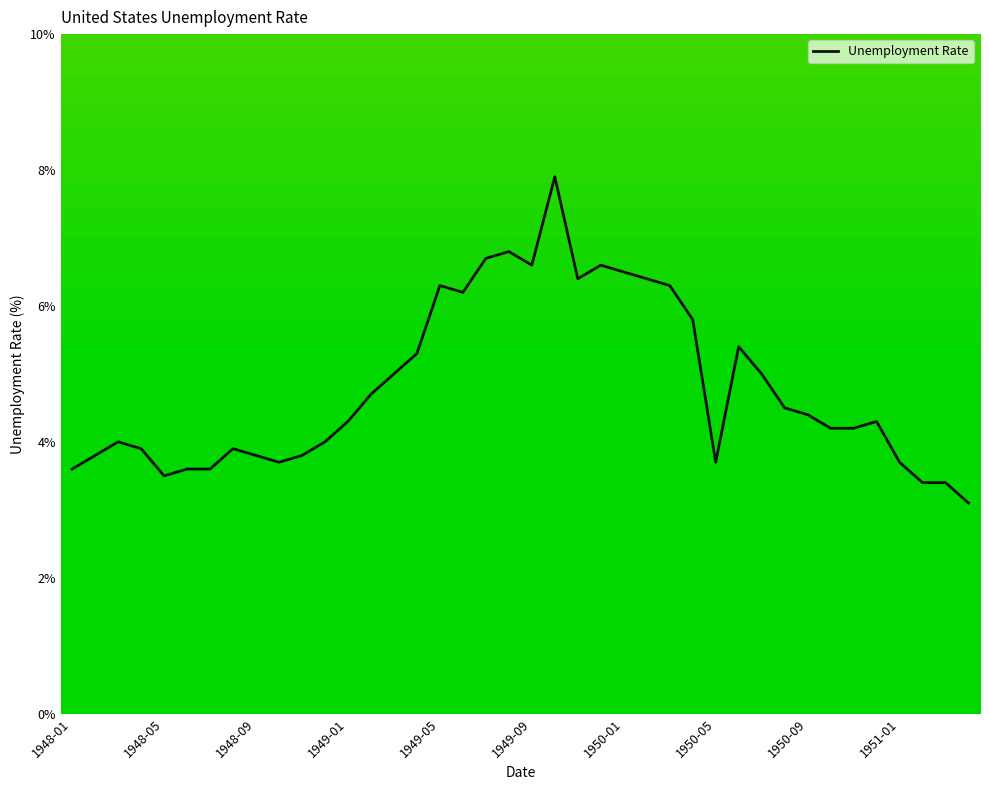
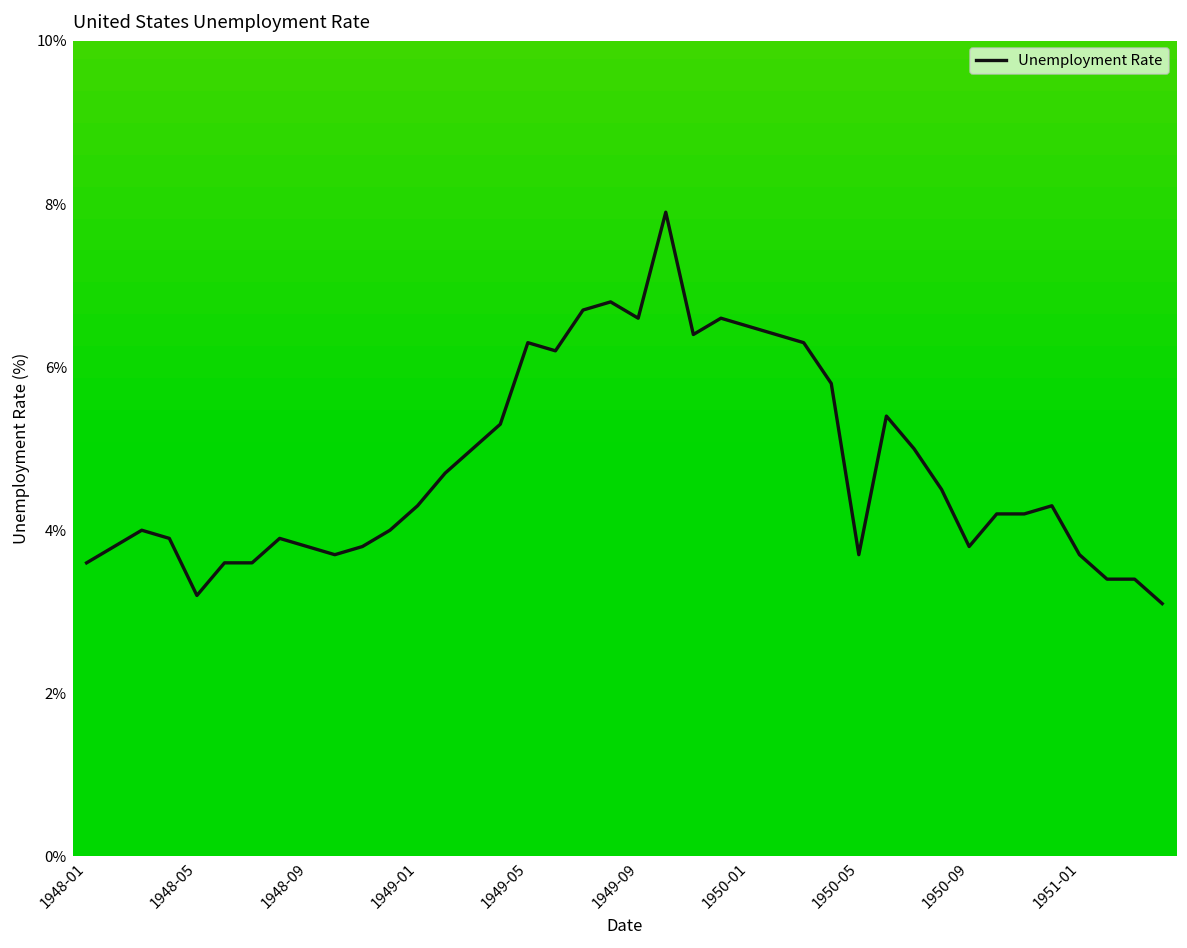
1948-05: 3.5% -> 3.2%
1950-09: 4.4% -> 3.8%
